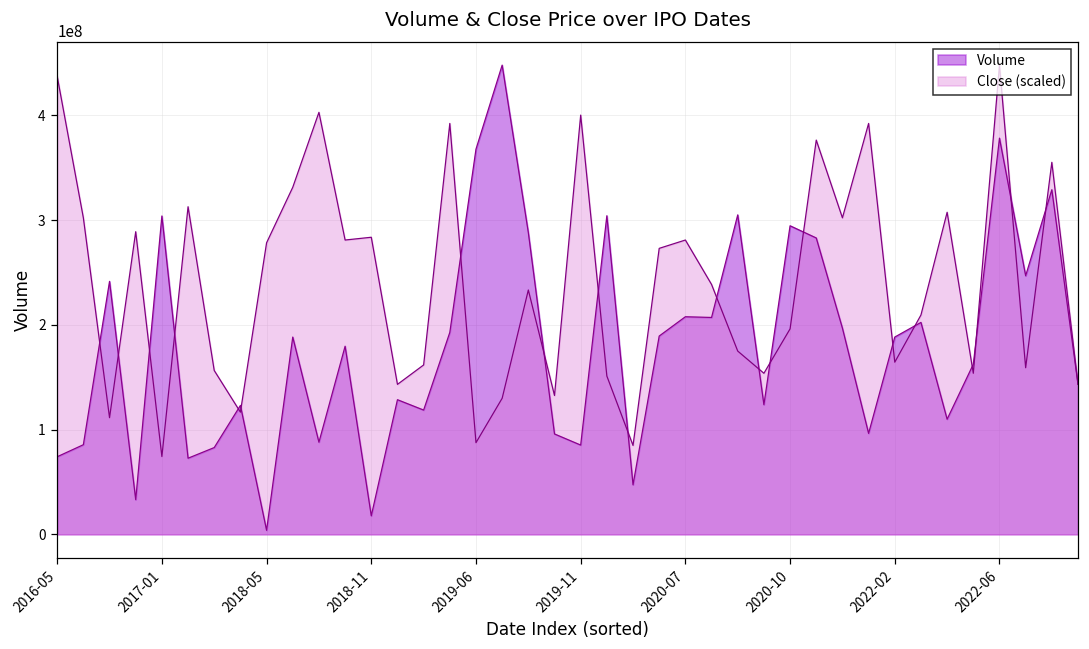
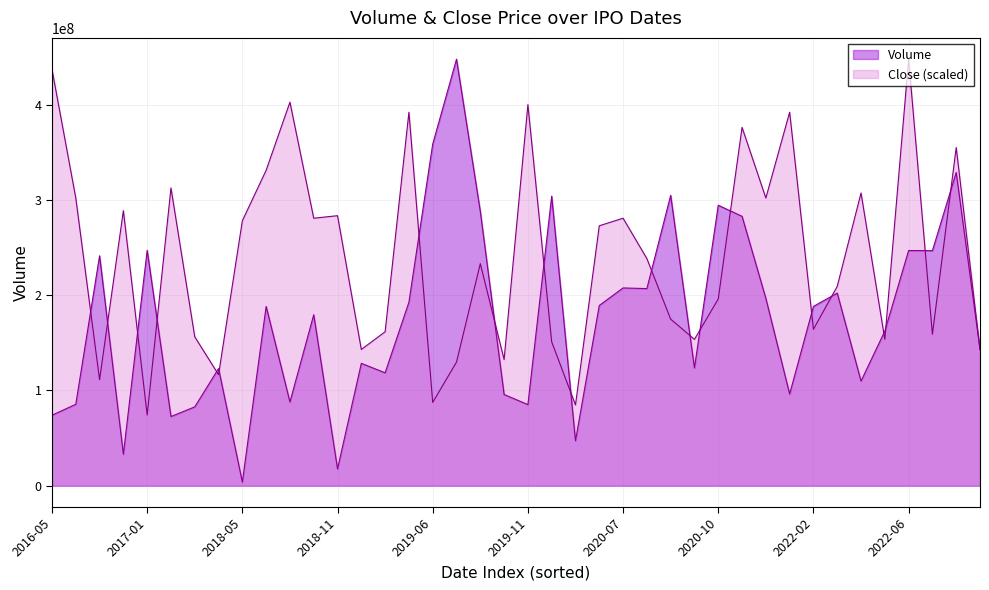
Volume, 2017-01: 300000000 -> 250000000
Volume, 2019-06: 370000000 -> 360000000
Volume, 2022-06: 380000000 -> 250000000
